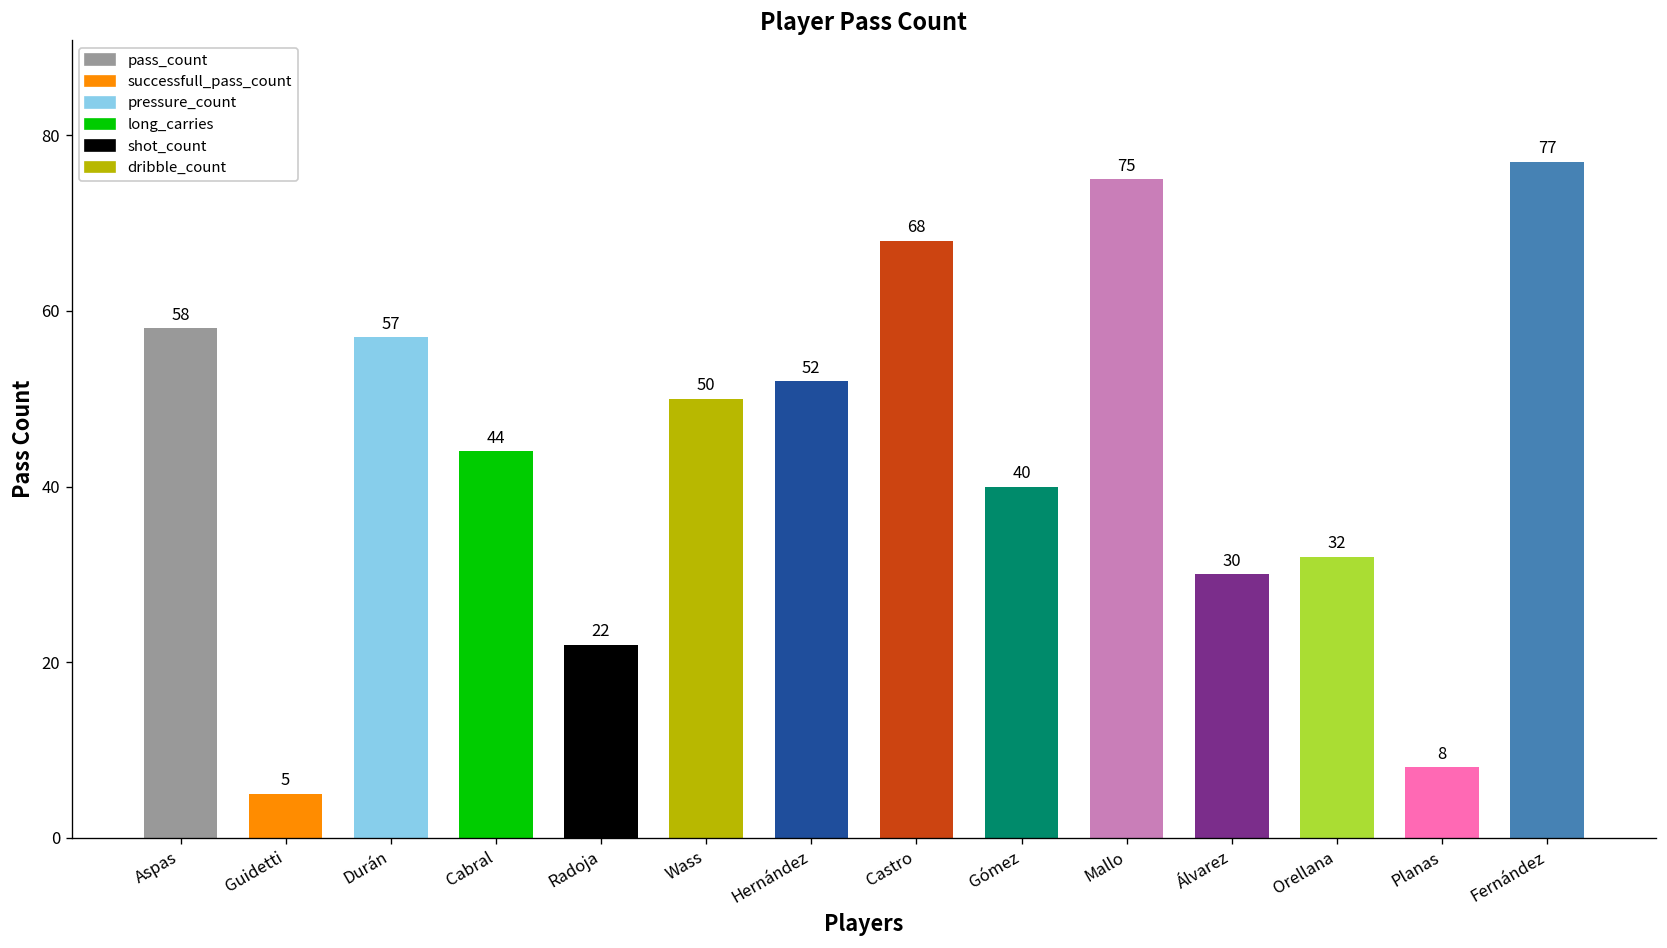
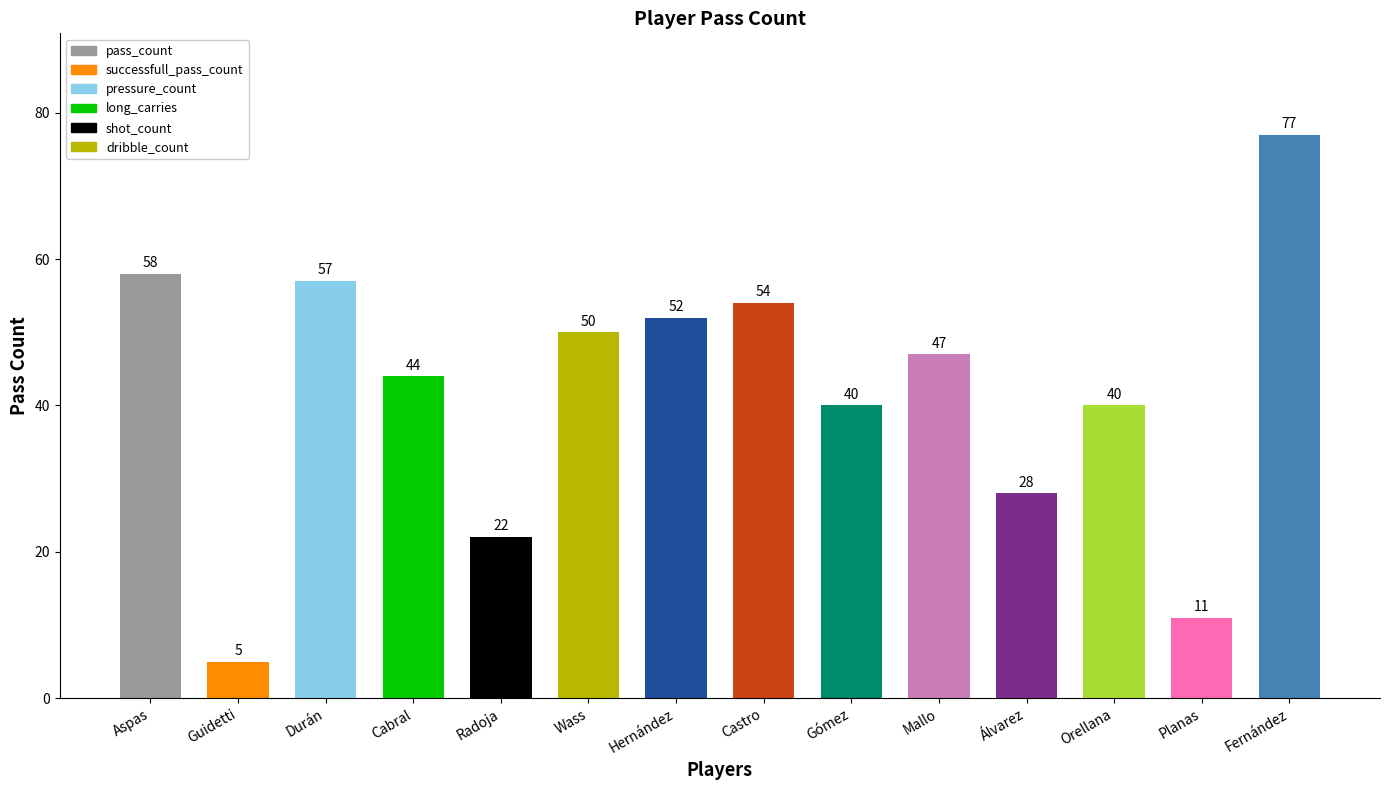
Castro: 68 -> 54
Mallo: 75 -> 47
Álvarez: 30 -> 28
Orellana: 32 -> 40
Planas: 8 -> 11
